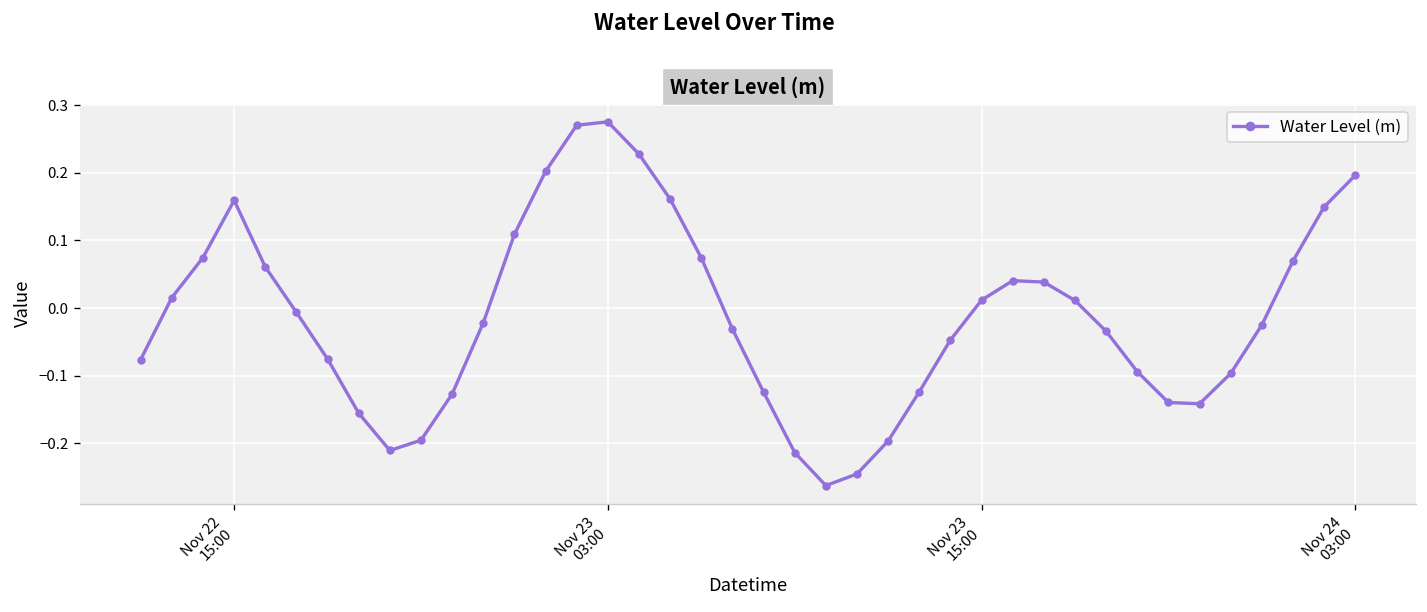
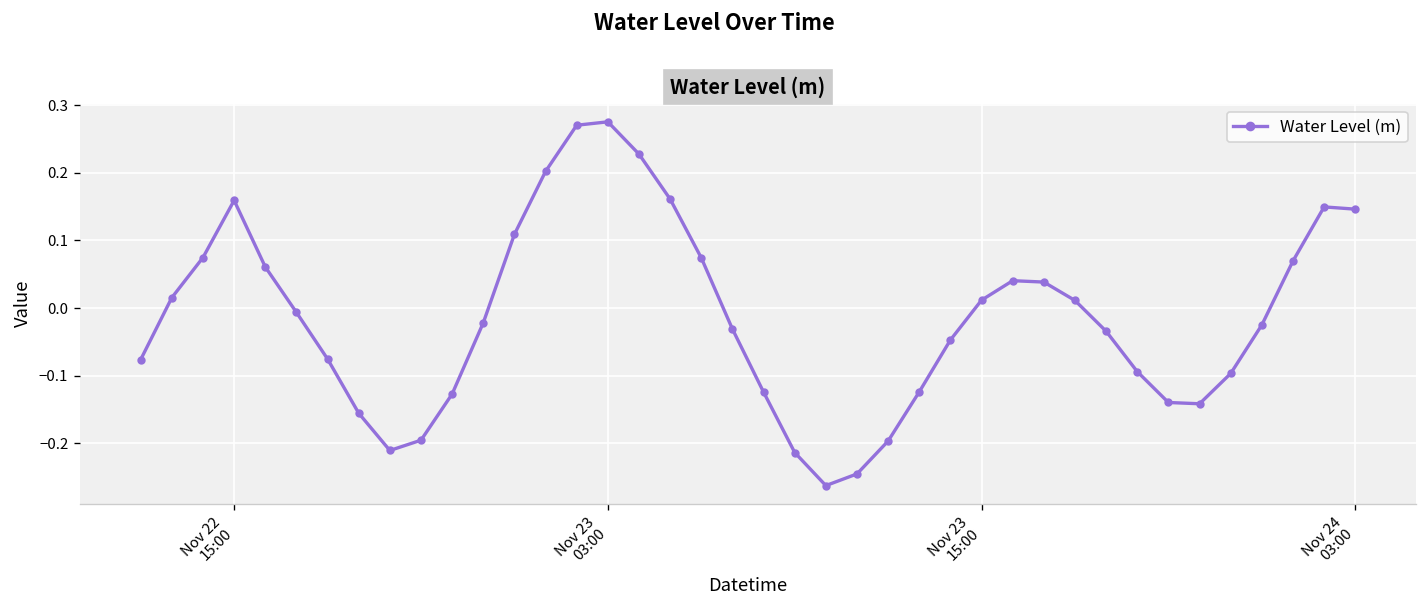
Nov 24 03:00: 0.20 -> 0.15
